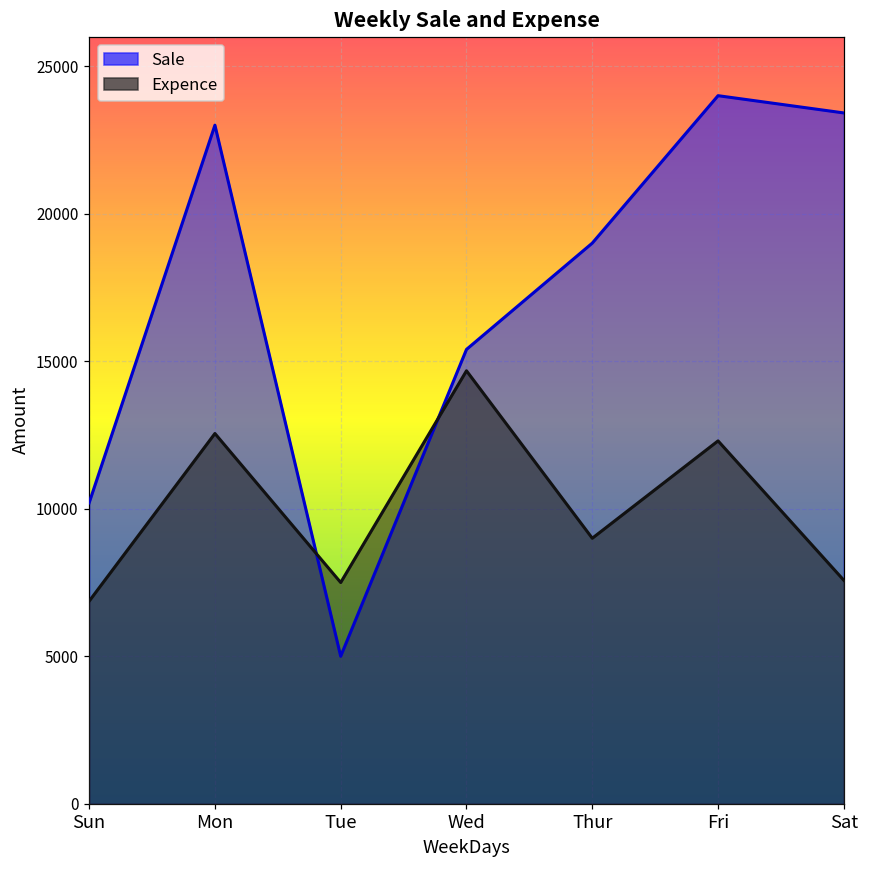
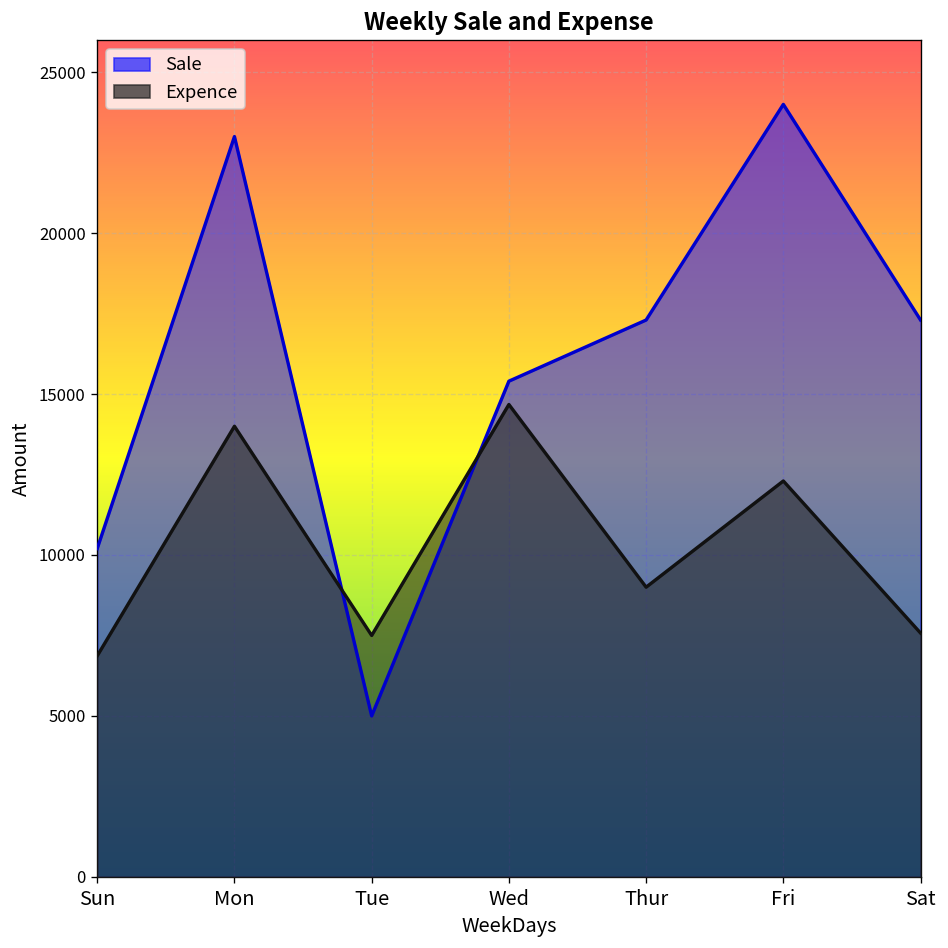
Expence, Mon: 12600 -> 14000
Sale, Thur: 19000 -> 17300
Sale, Sat: 23400 -> 17300
